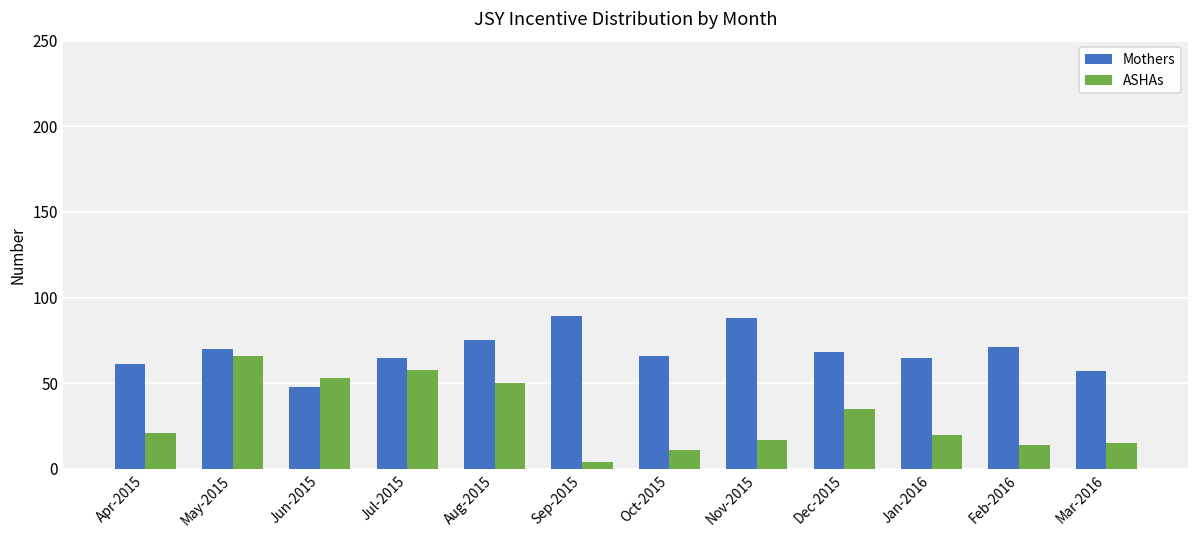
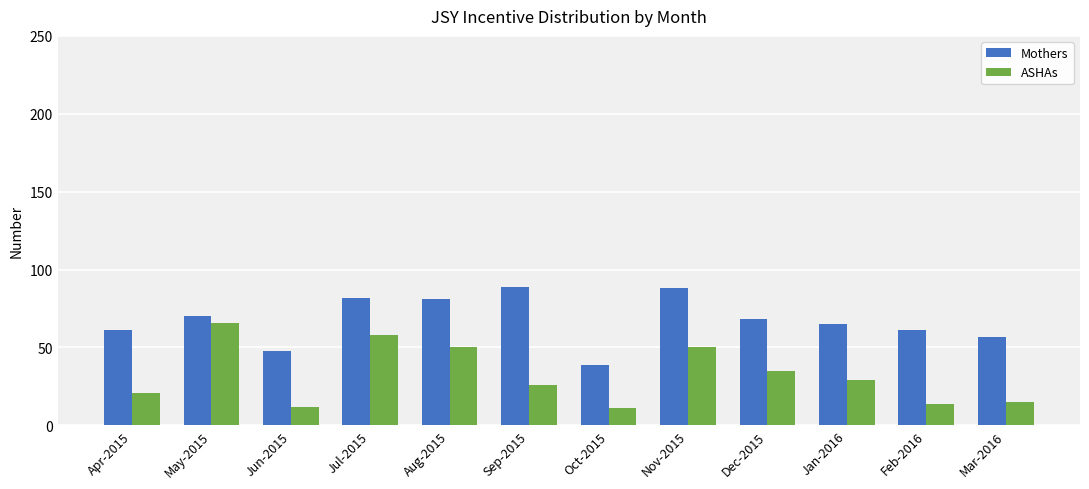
ASHAs, Jun-2015: 53 -> 12
Mothers, Jul-2015: 65 -> 82
Mothers, Aug-2015: 75 -> 81
ASHAs, Sep-2015: 4 -> 26
Mothers, Oct-2015: 66 -> 39
ASHAs, Nov-2015: 17 -> 50
ASHAs, Jan-2016: 20 -> 29
Mothers, Feb-2016: 71 -> 61
